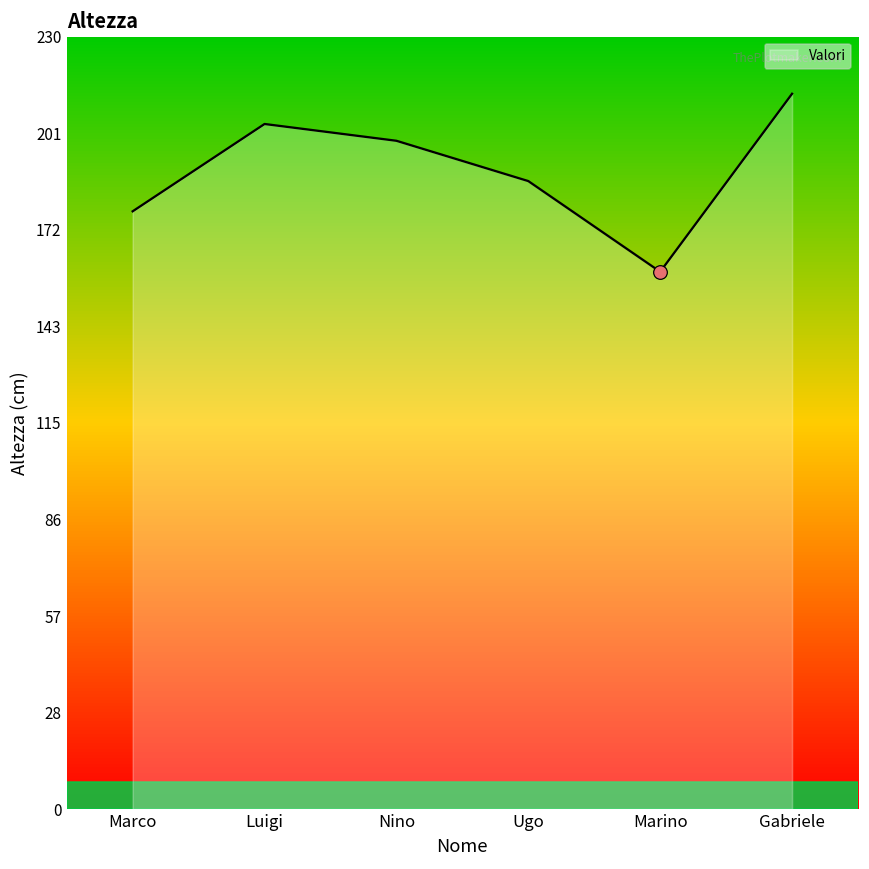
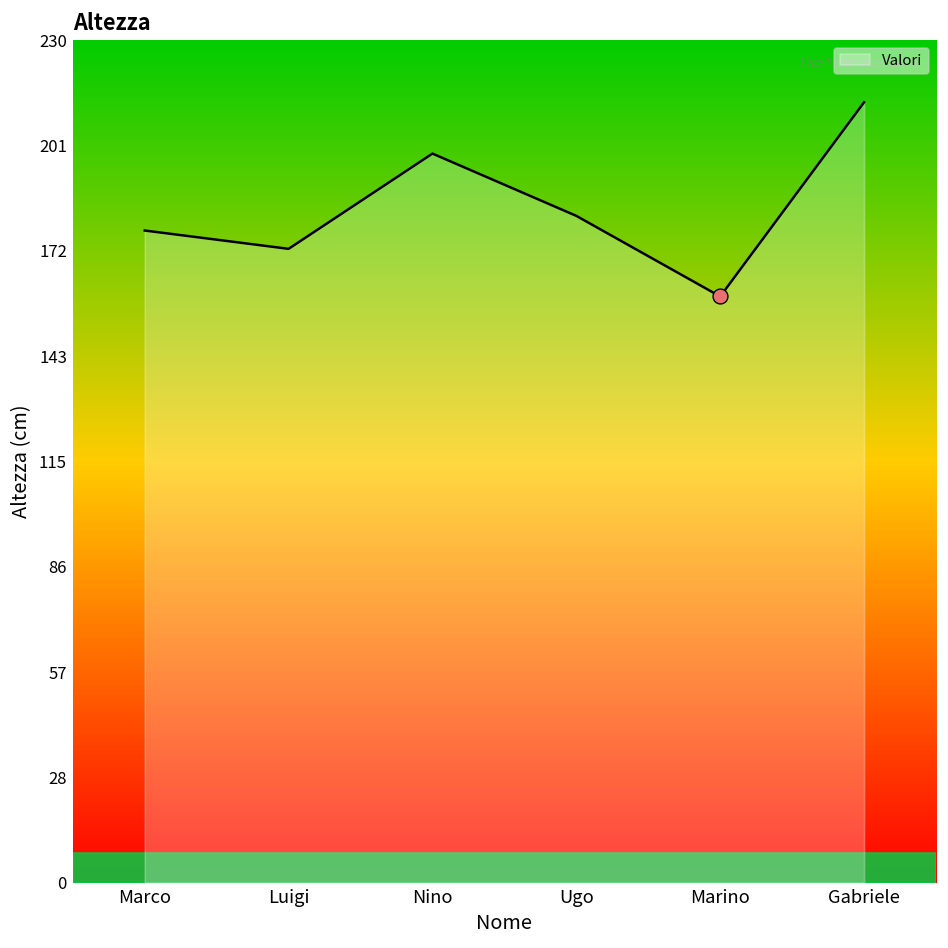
Valori, Luigi: 204 -> 173
Valori, Ugo: 187 -> 182
